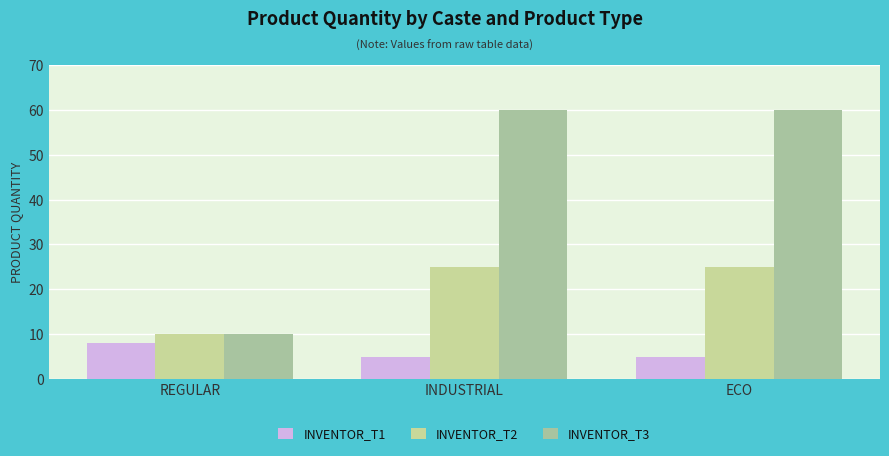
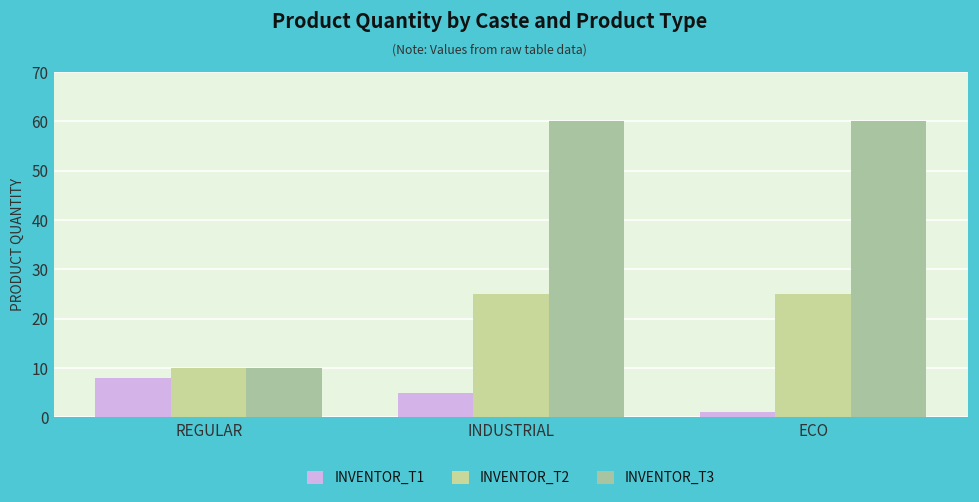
INVENTOR_T1, ECO: 5 -> 1
